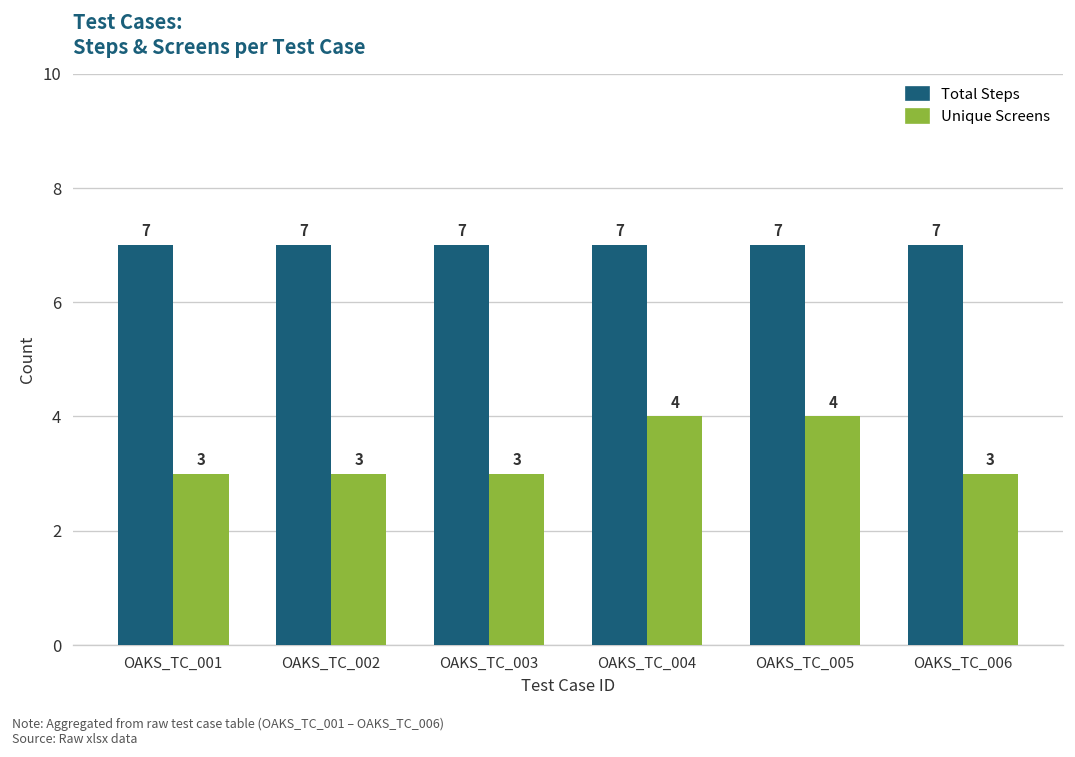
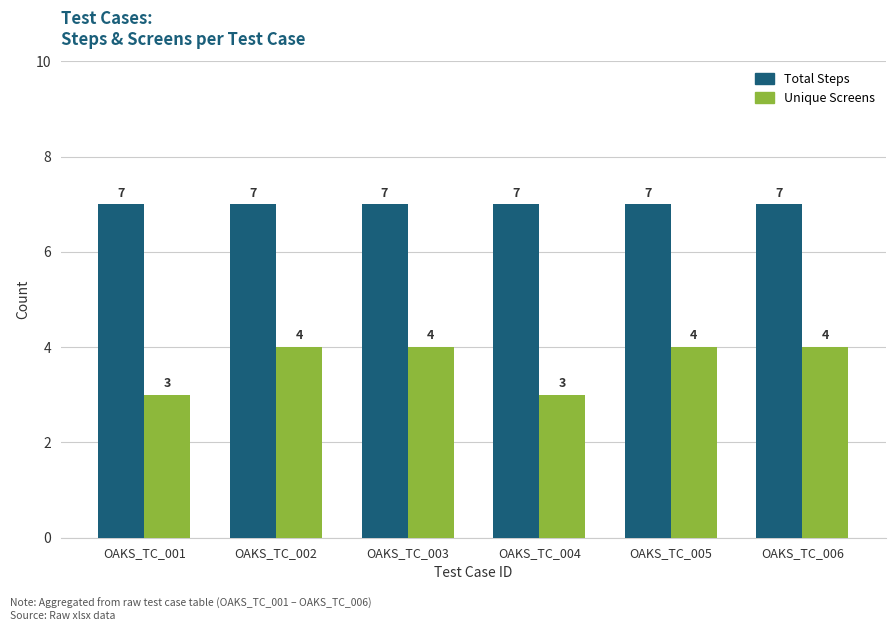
Unique Screens, OAKS_TC_002: 3 -> 4
Unique Screens, OAKS_TC_003: 3 -> 4
Unique Screens, OAKS_TC_004: 4 -> 3
Unique Screens, OAKS_TC_006: 3 -> 4
